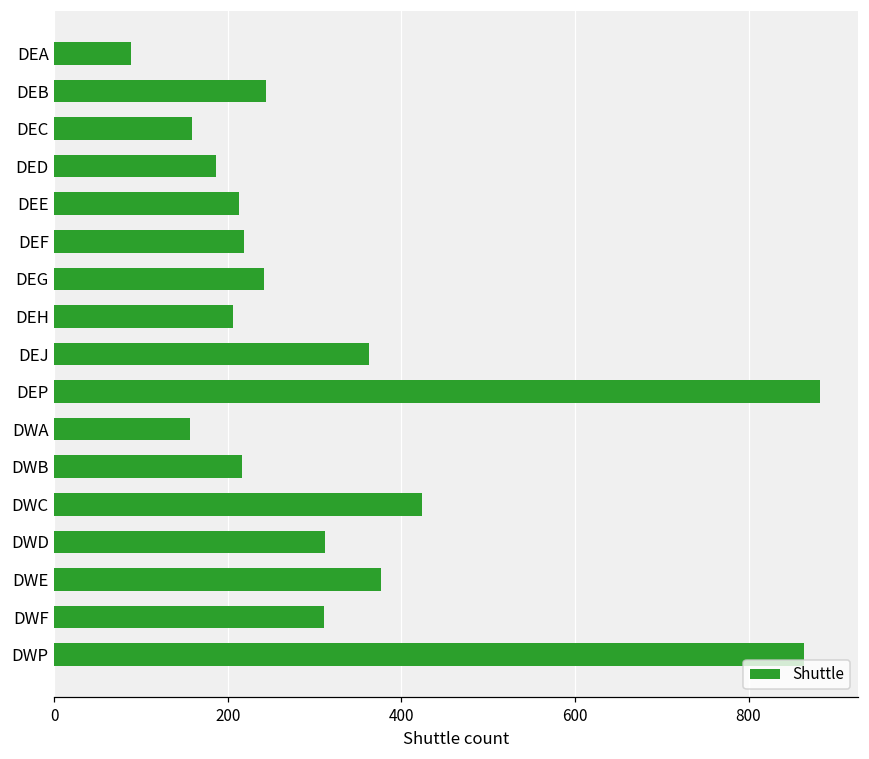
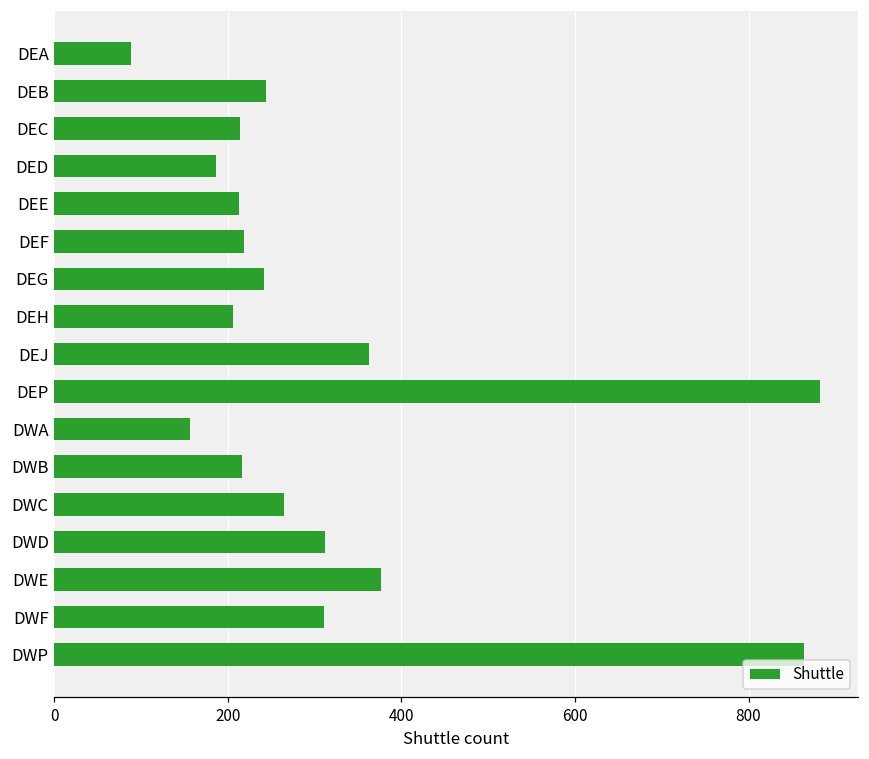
DEC: 160 -> 210
DWC: 420 -> 270
